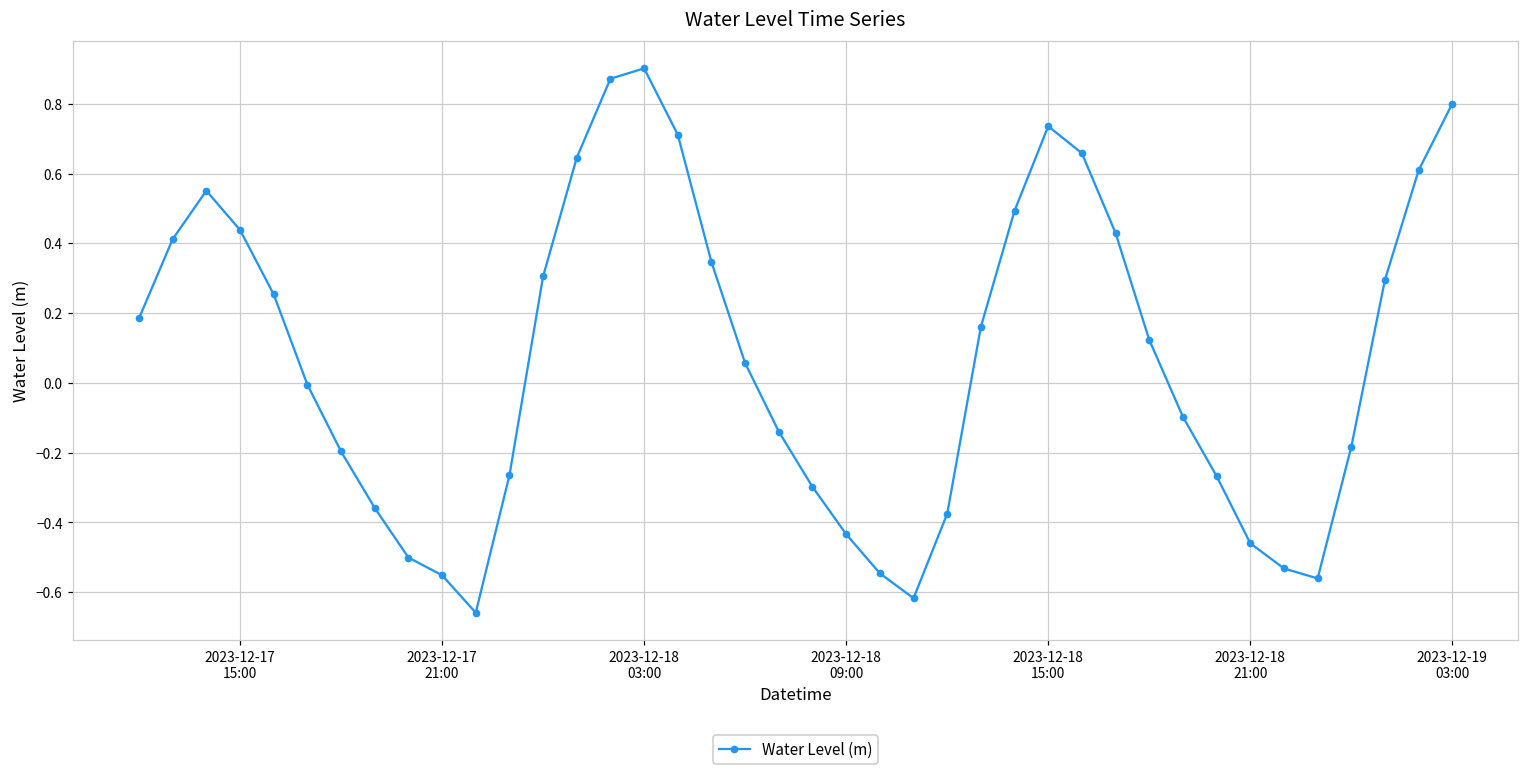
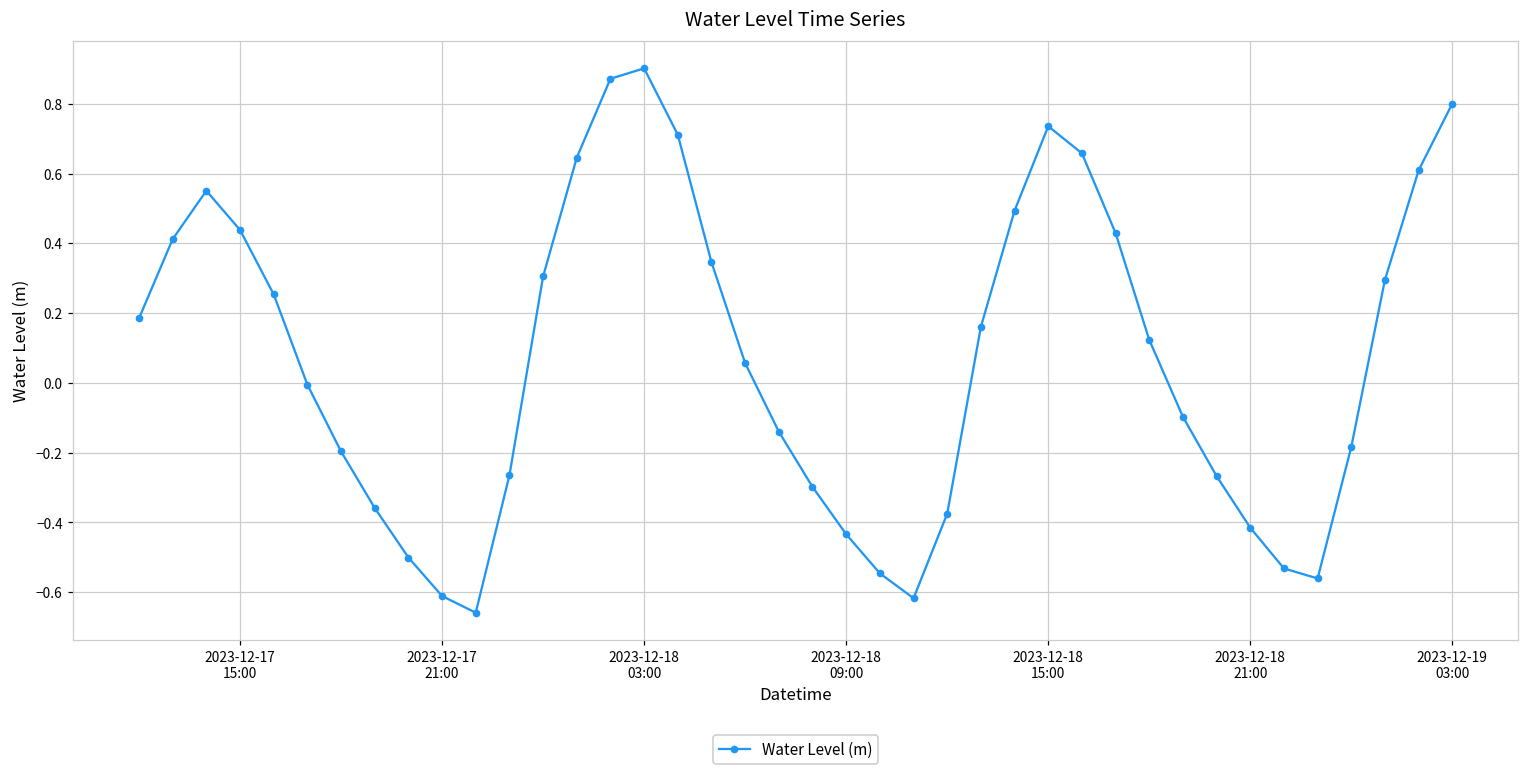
2023-12-17 21:00: -0.55 -> -0.61
2023-12-18 21:00: -0.46 -> -0.42
